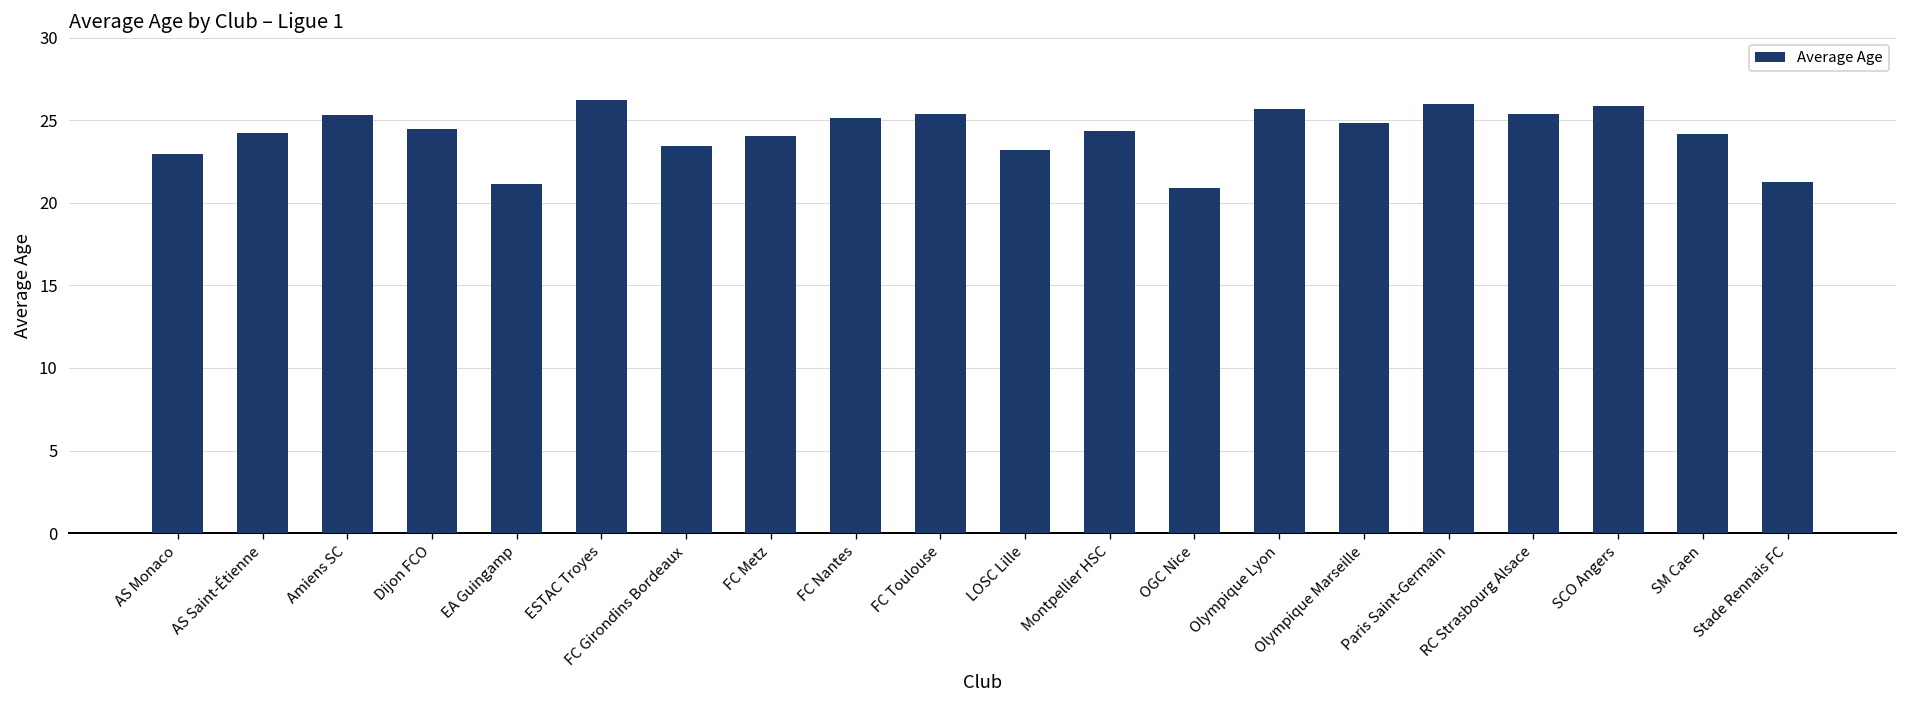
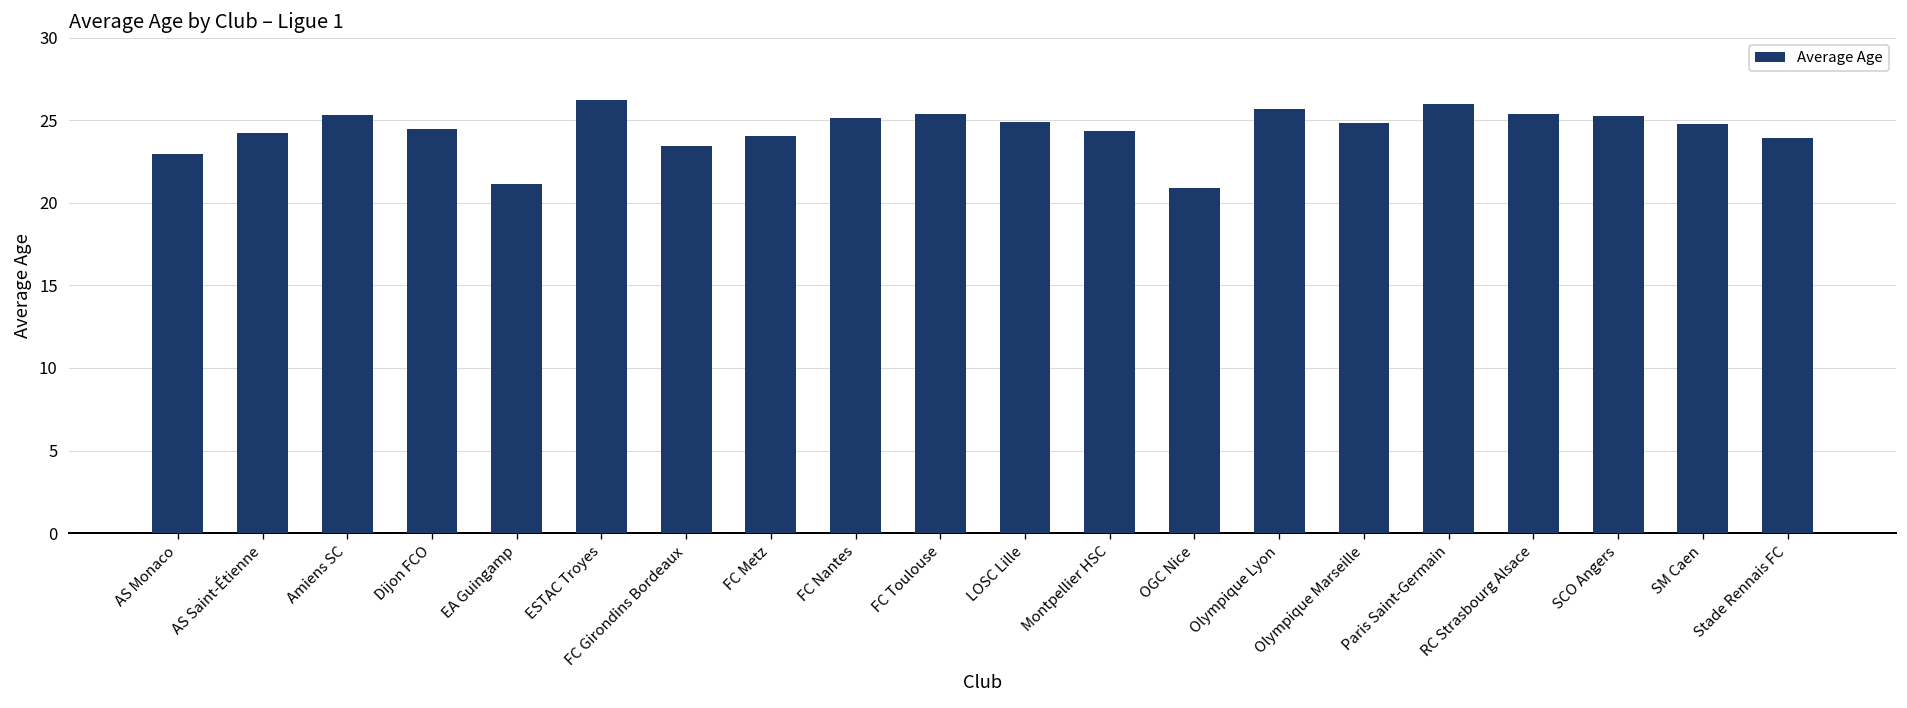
LOSC Lille: 23.2 -> 24.9
SCO Angers: 25.9 -> 25.2
SM Caen: 24.2 -> 24.8
Stade Rennais FC: 21.2 -> 23.9
